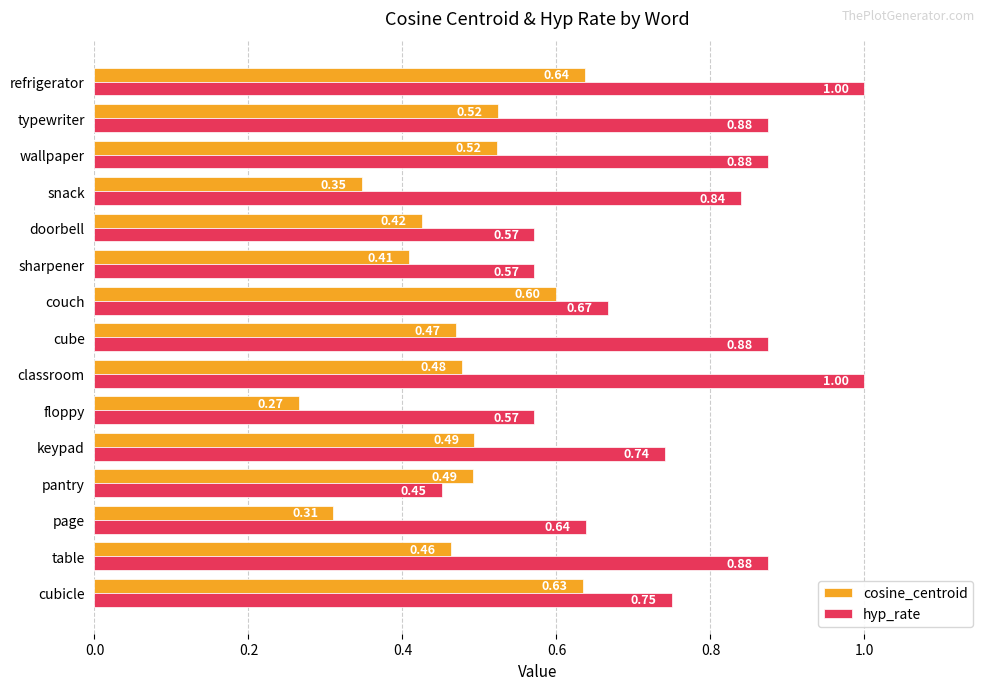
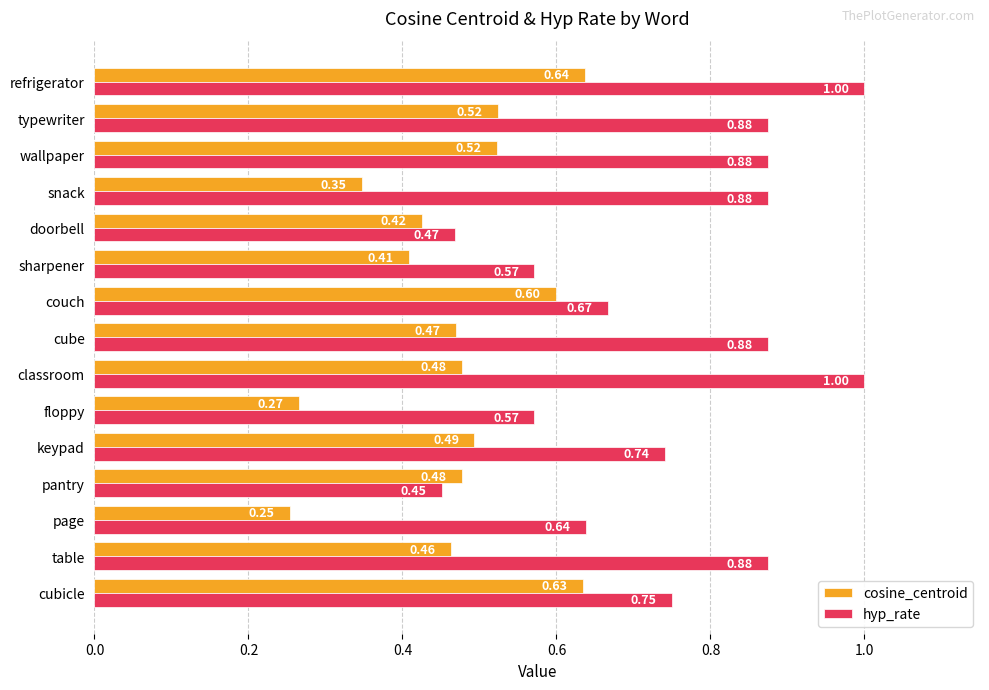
hyp_rate, snack: 0.84 -> 0.88
hyp_rate, doorbell: 0.57 -> 0.47
cosine_centroid, pantry: 0.49 -> 0.48
cosine_centroid, page: 0.31 -> 0.25
